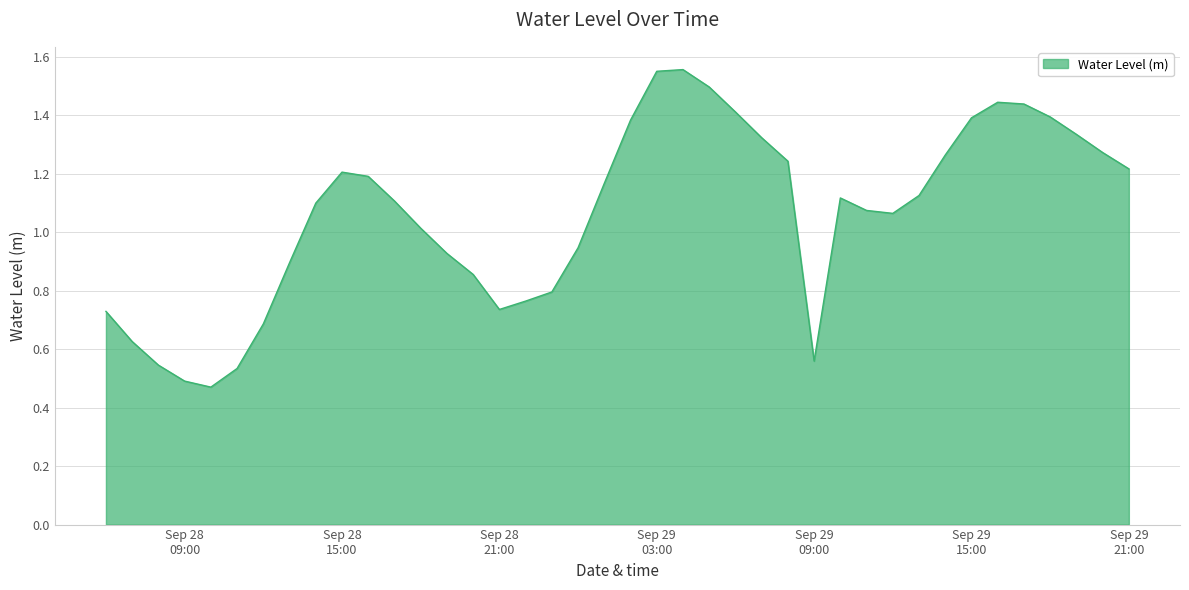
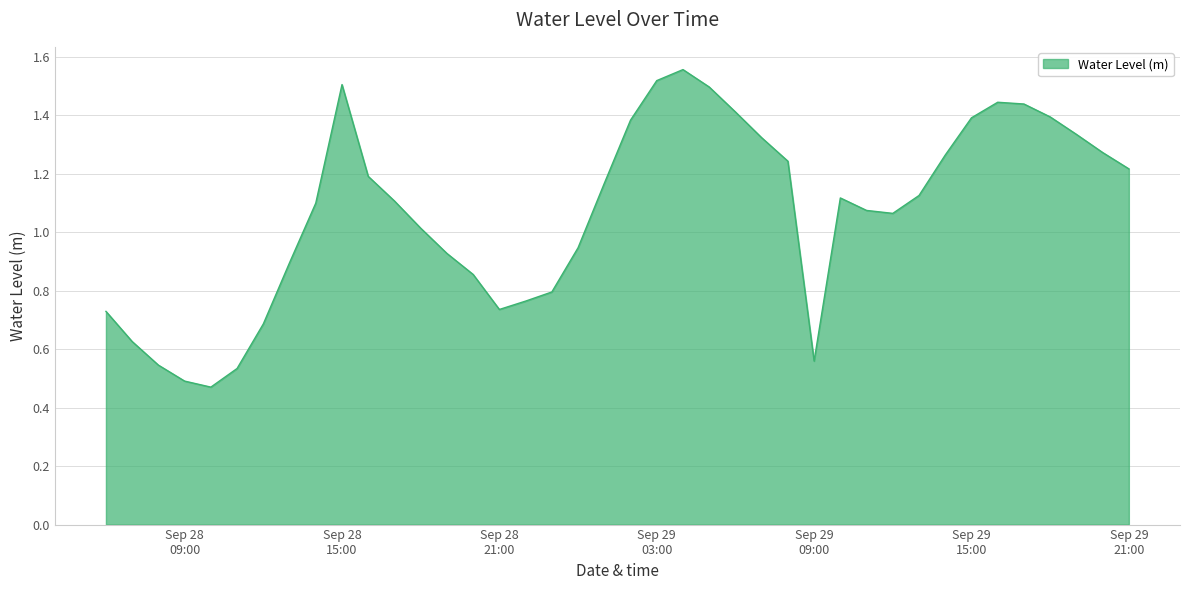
Sep 28 15:00: 1.21 -> 1.51
Sep 29 03:00: 1.55 -> 1.52
